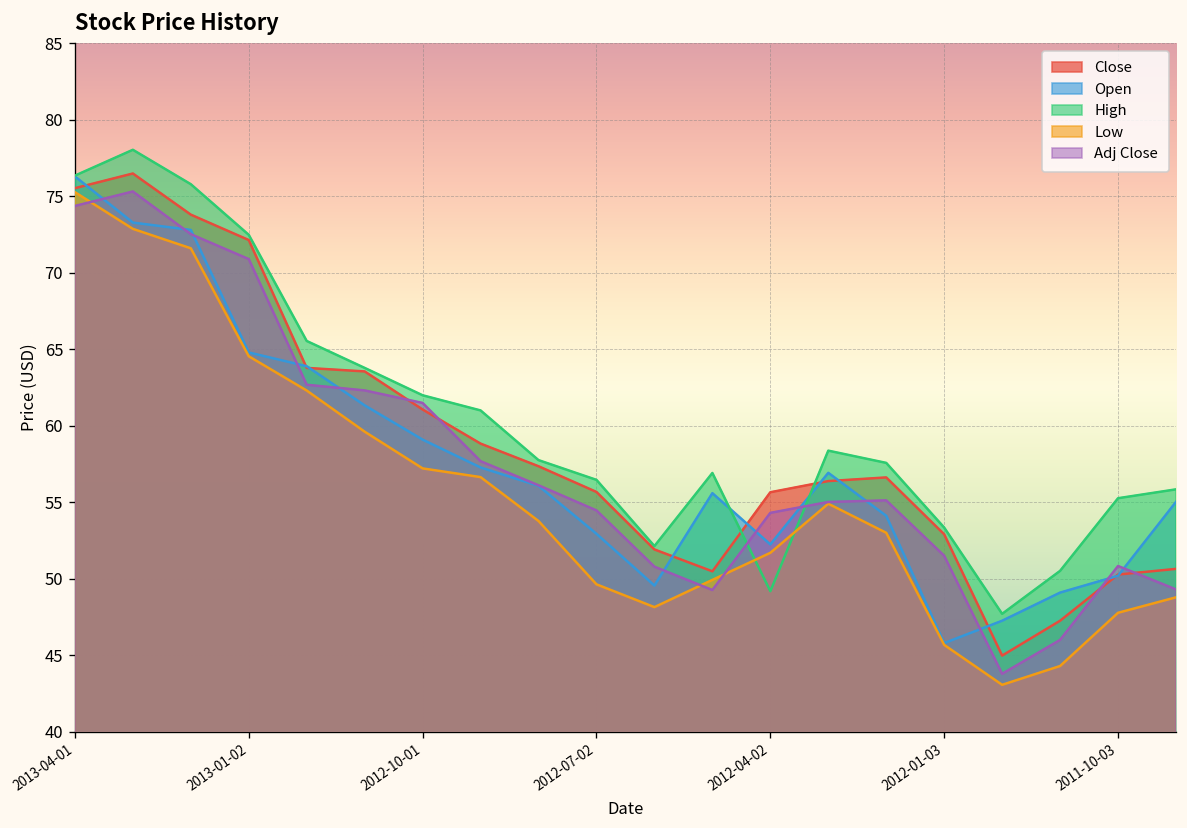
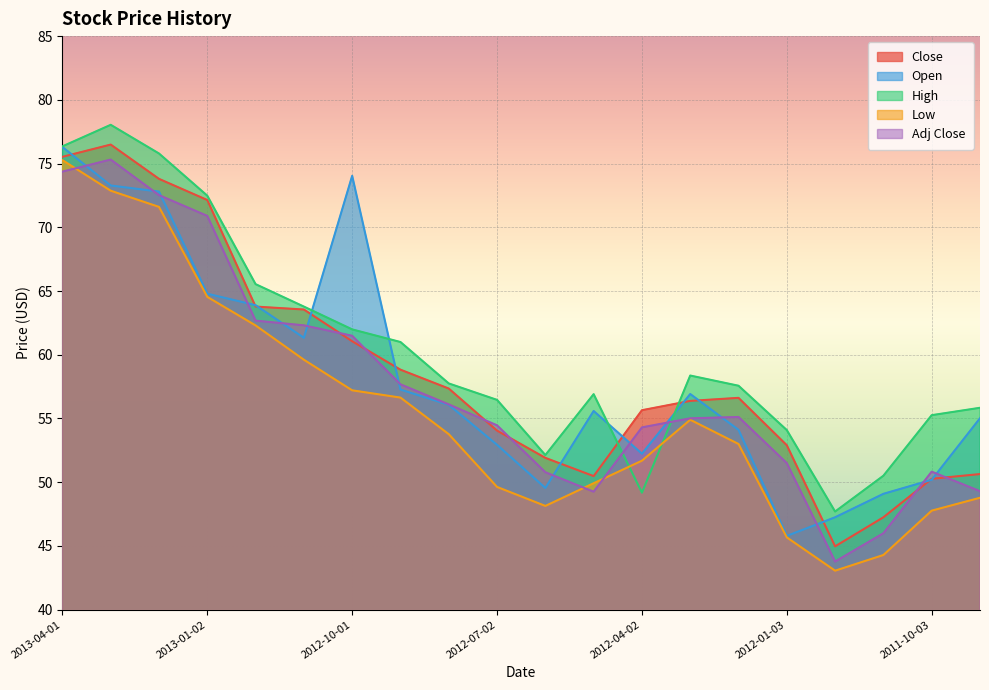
Open, 2012-10-01: 59.1 -> 74.0
Close, 2012-07-02: 55.7 -> 54.0
High, 2012-01-03: 53.3 -> 54.1
